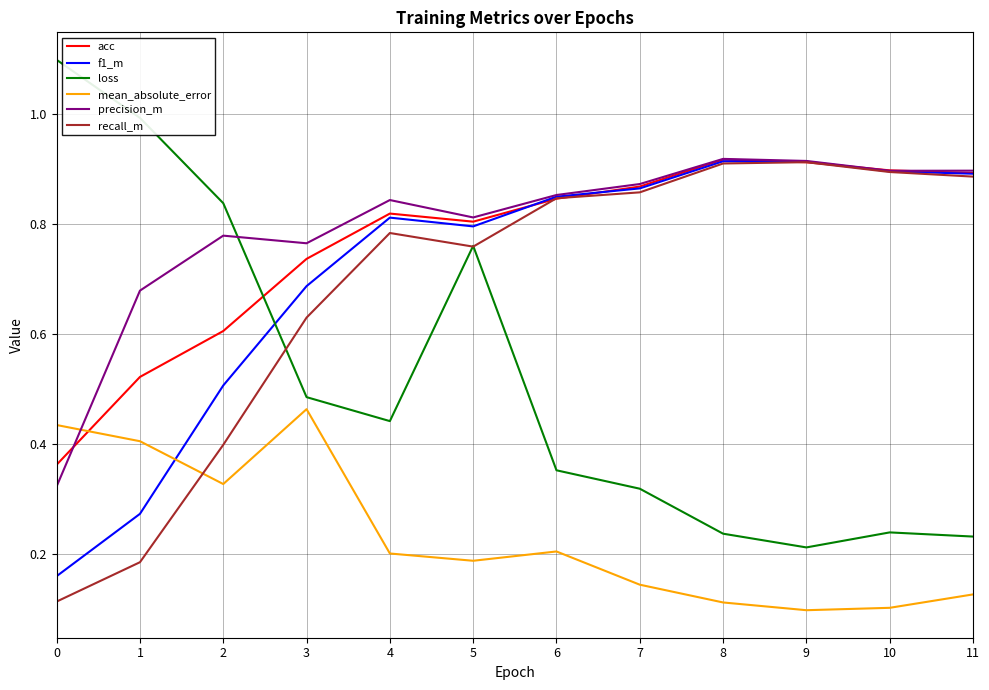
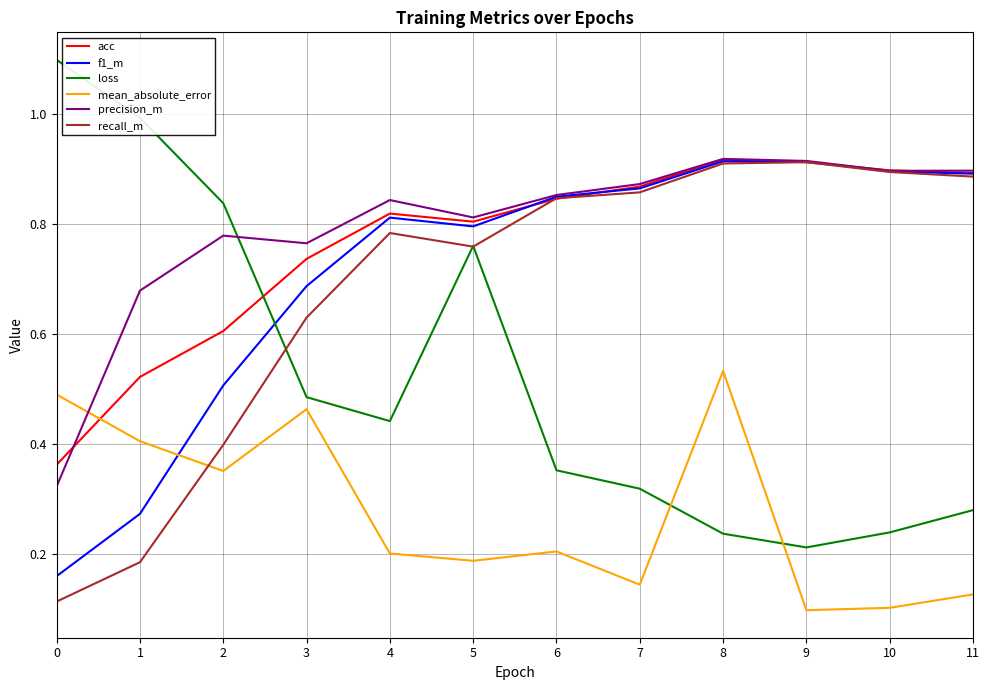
mean_absolute_error, 0: 0.43 -> 0.49
mean_absolute_error, 2: 0.33 -> 0.35
mean_absolute_error, 8: 0.11 -> 0.53
loss, 11: 0.23 -> 0.28
